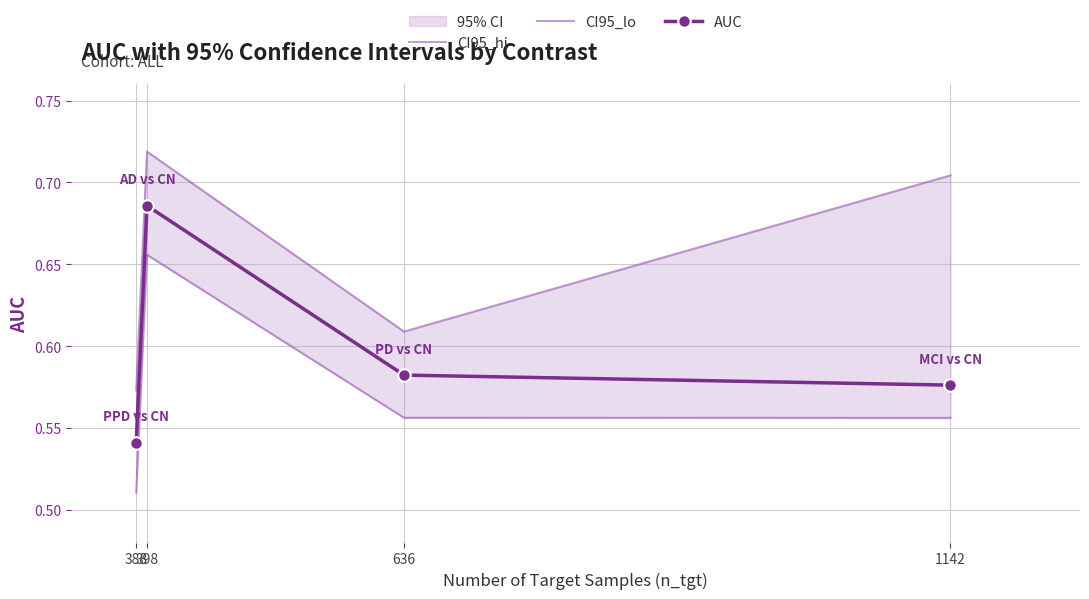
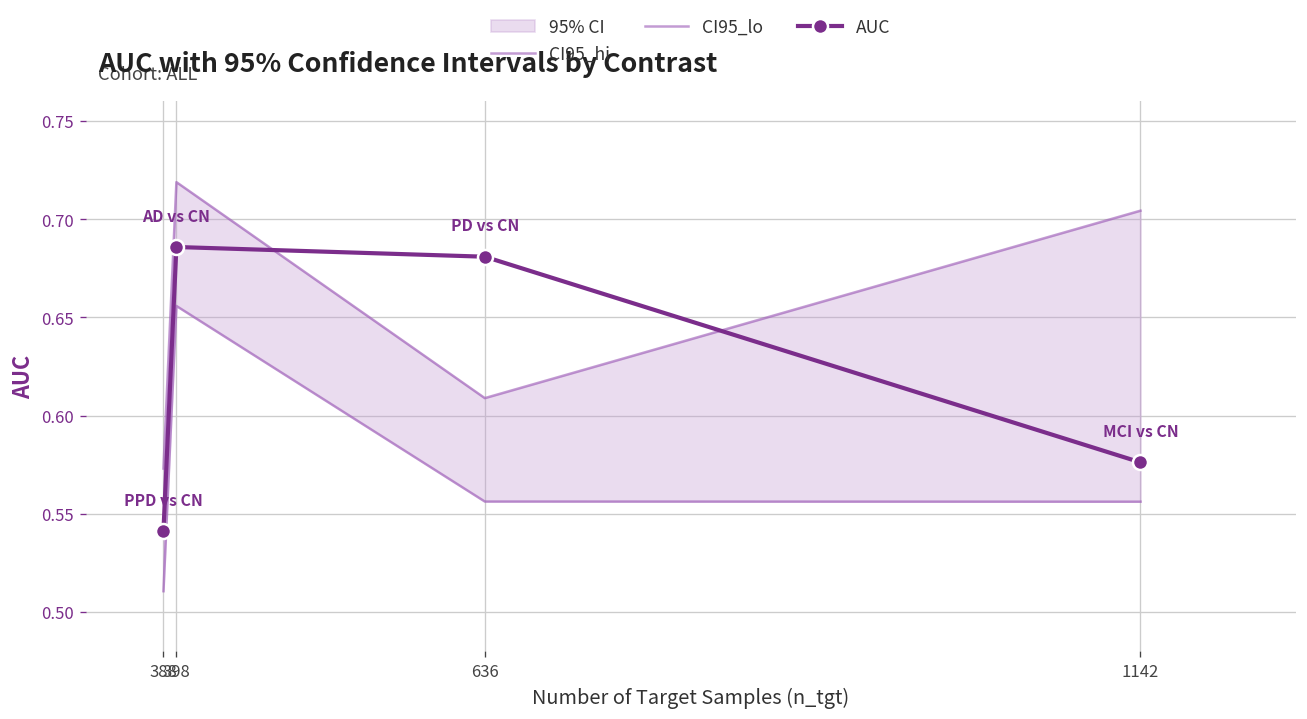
AUC, 636: 0.582 -> 0.681
